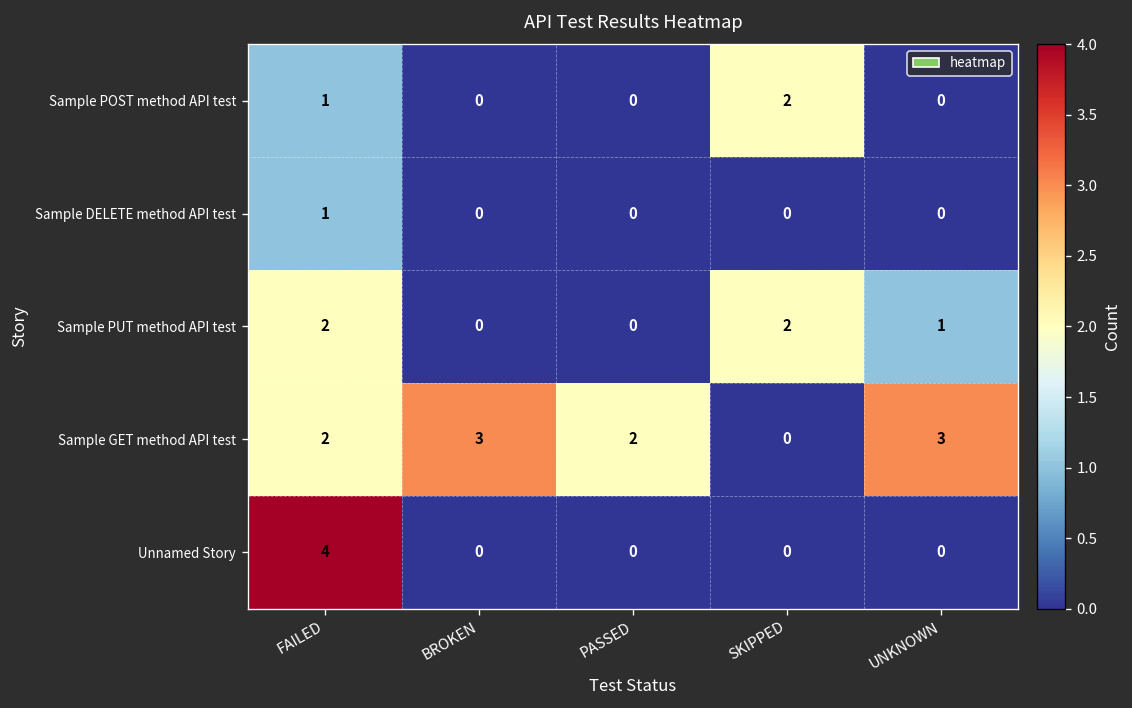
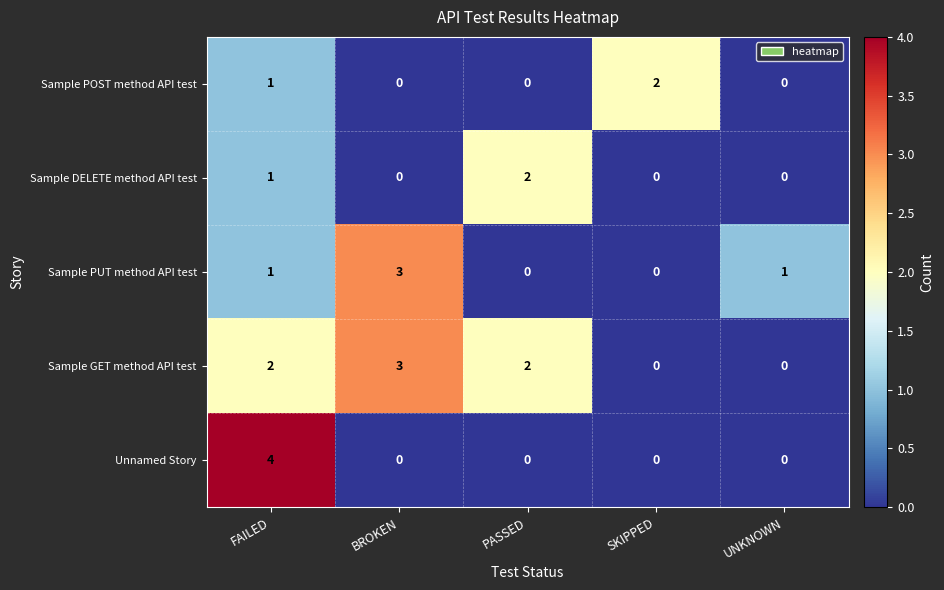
Sample DELETE method API test, PASSED: 0 -> 2
Sample PUT method API test, FAILED: 2 -> 1
Sample PUT method API test, BROKEN: 0 -> 3
Sample PUT method API test, SKIPPED: 2 -> 0
Sample GET method API test, UNKNOWN: 3 -> 0
